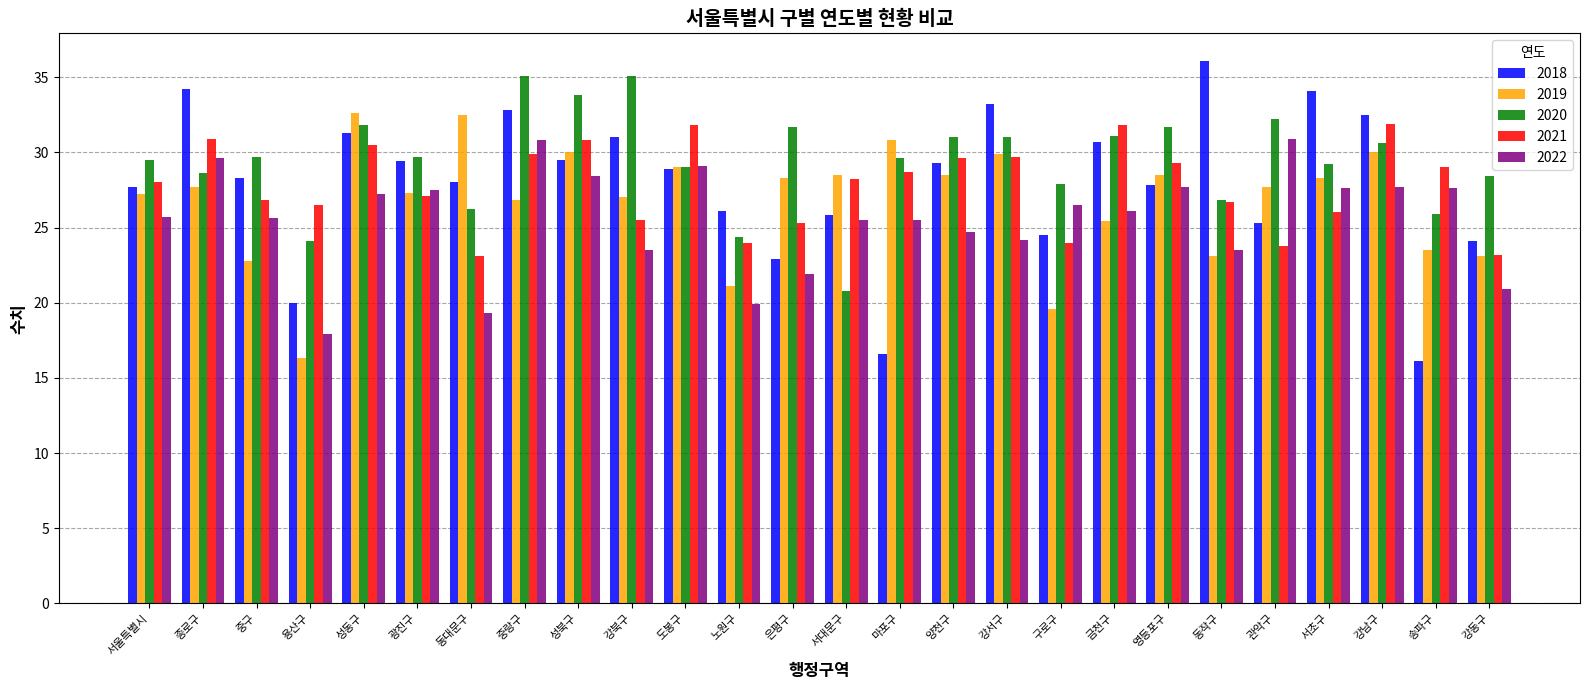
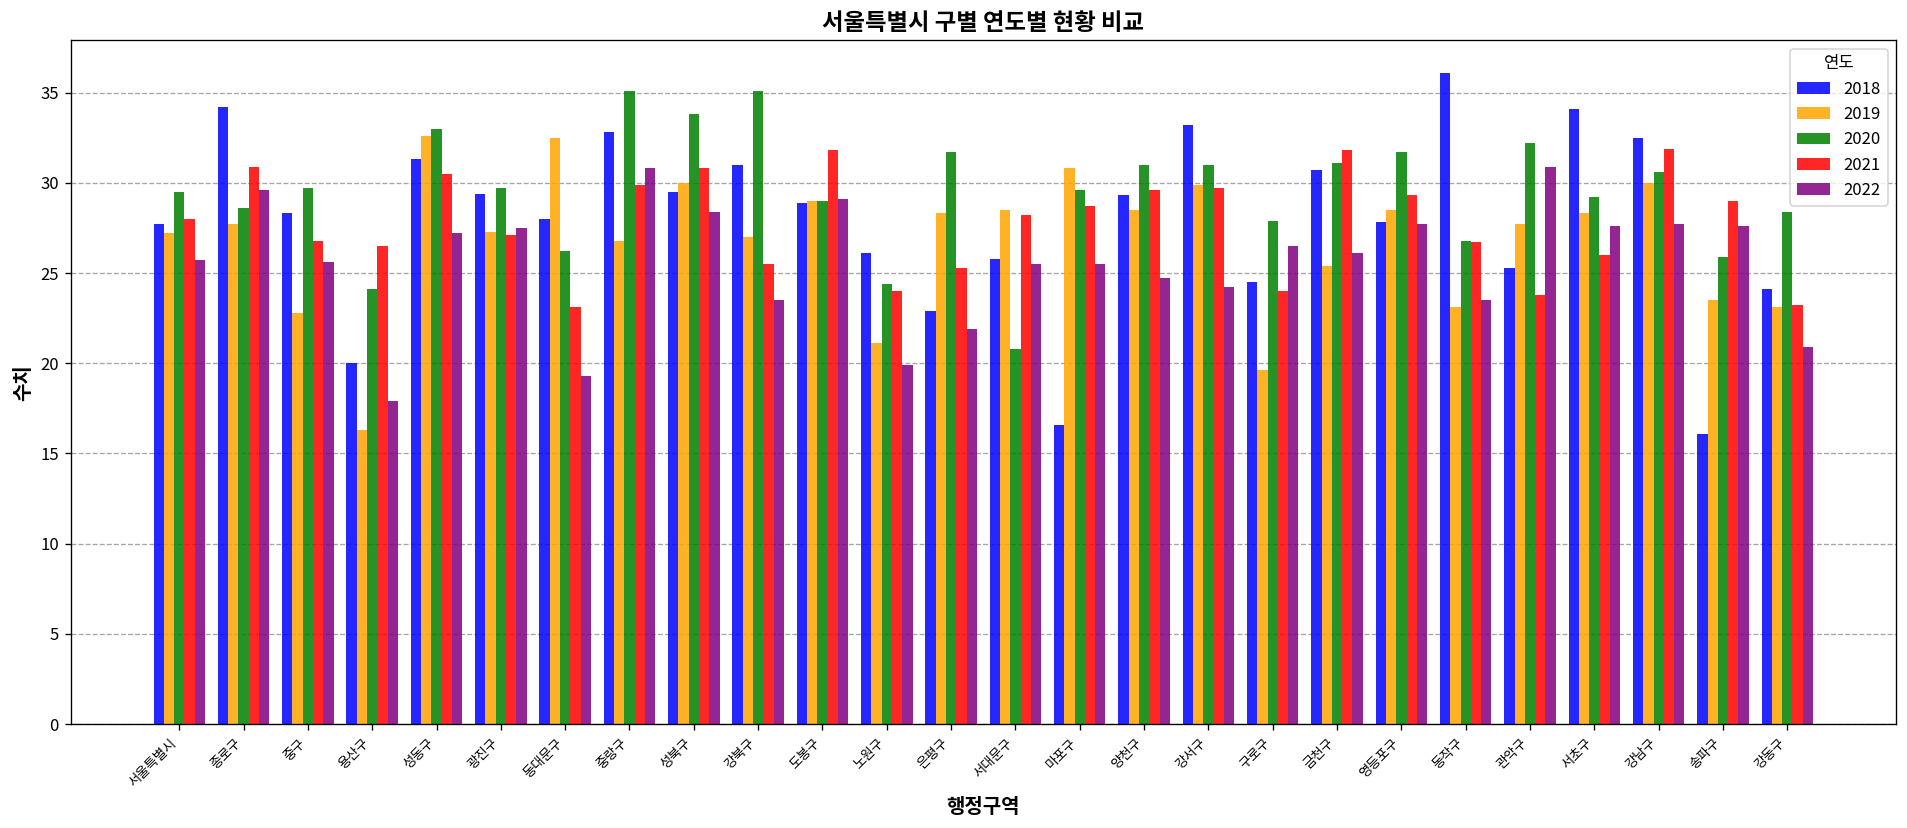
2020, 성동구: 31.8 -> 33.0
